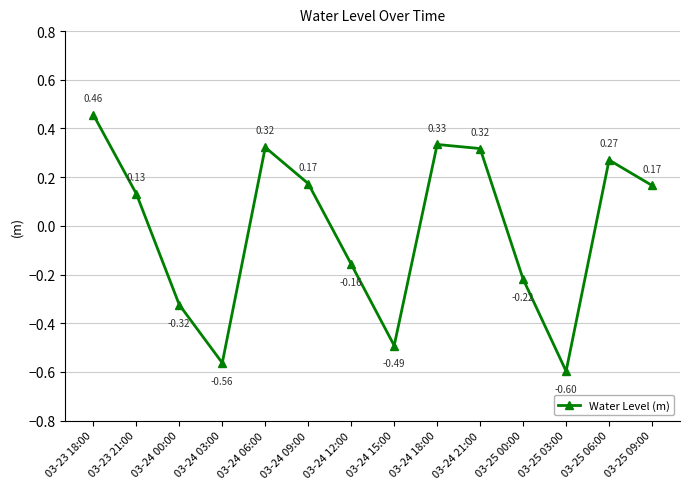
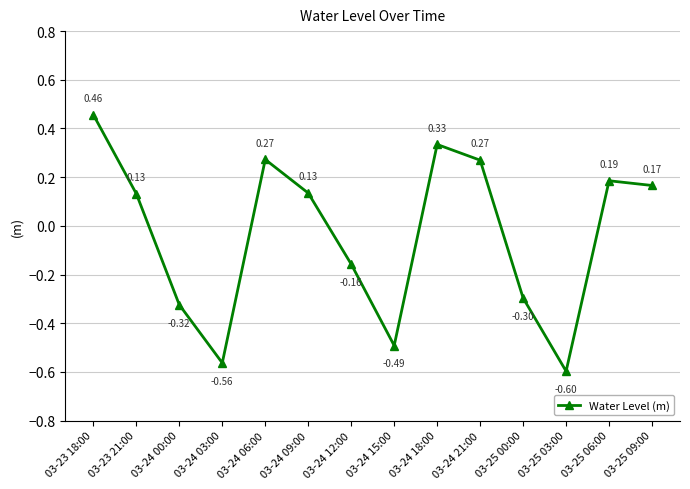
03-24 06:00: 0.32 -> 0.27
03-24 09:00: 0.17 -> 0.13
03-24 21:00: 0.32 -> 0.27
03-25 00:00: -0.22 -> -0.30
03-25 06:00: 0.27 -> 0.19
